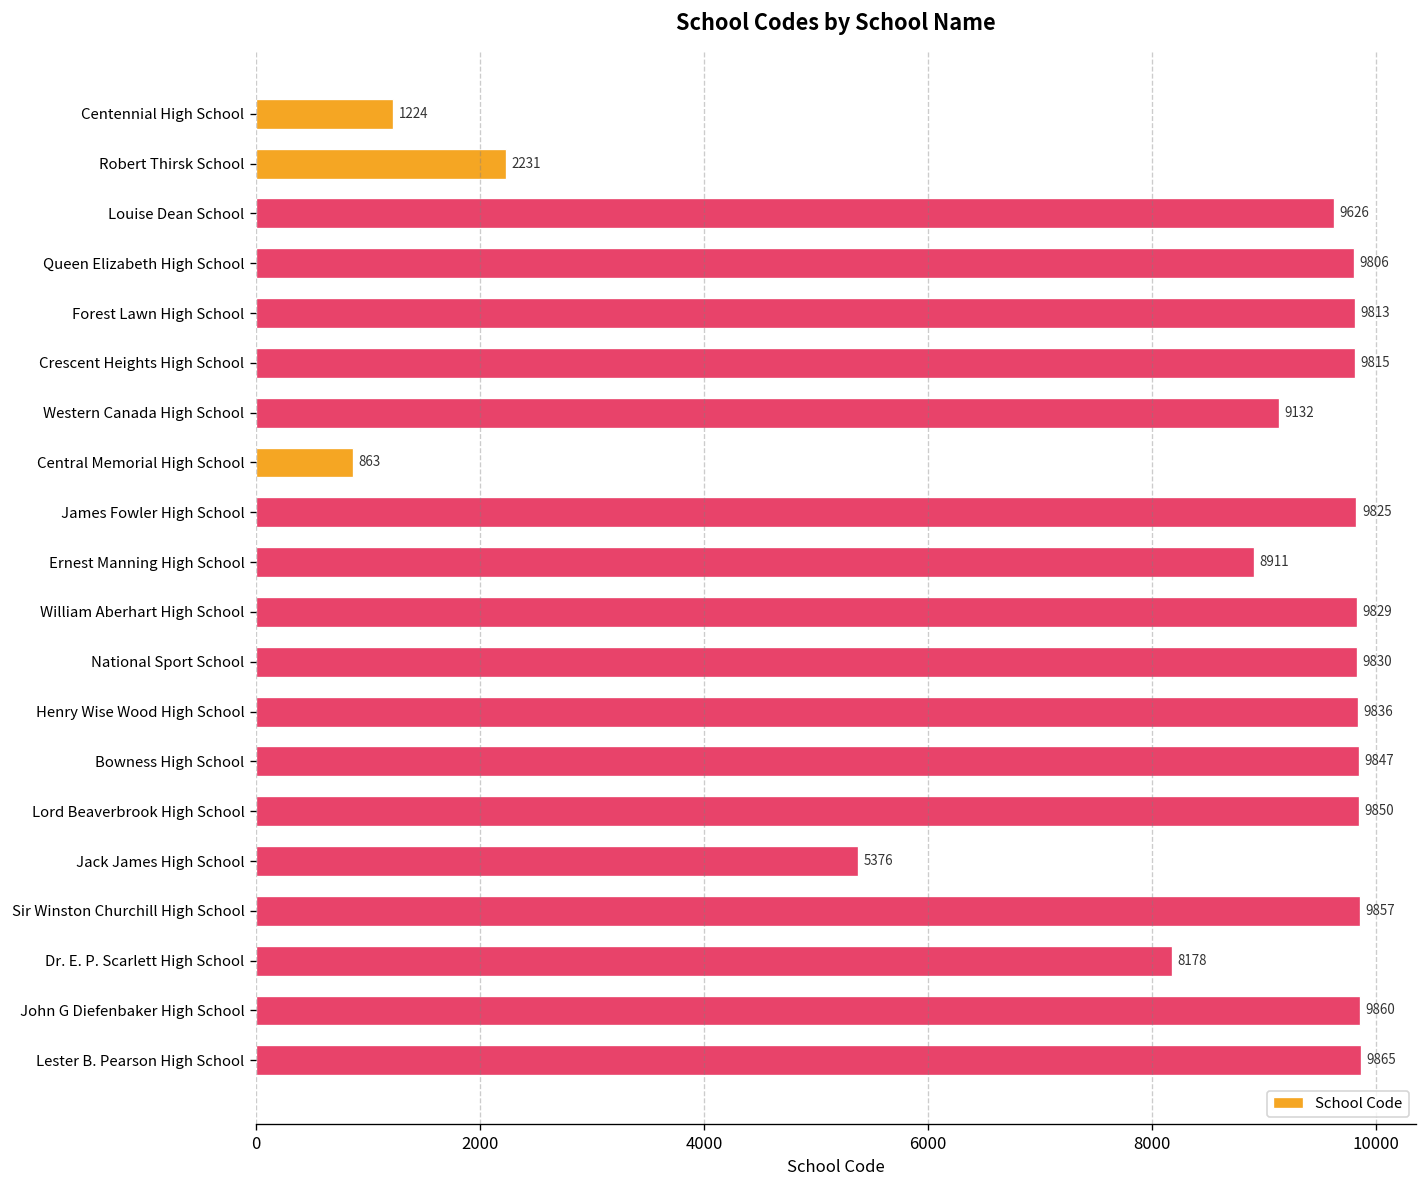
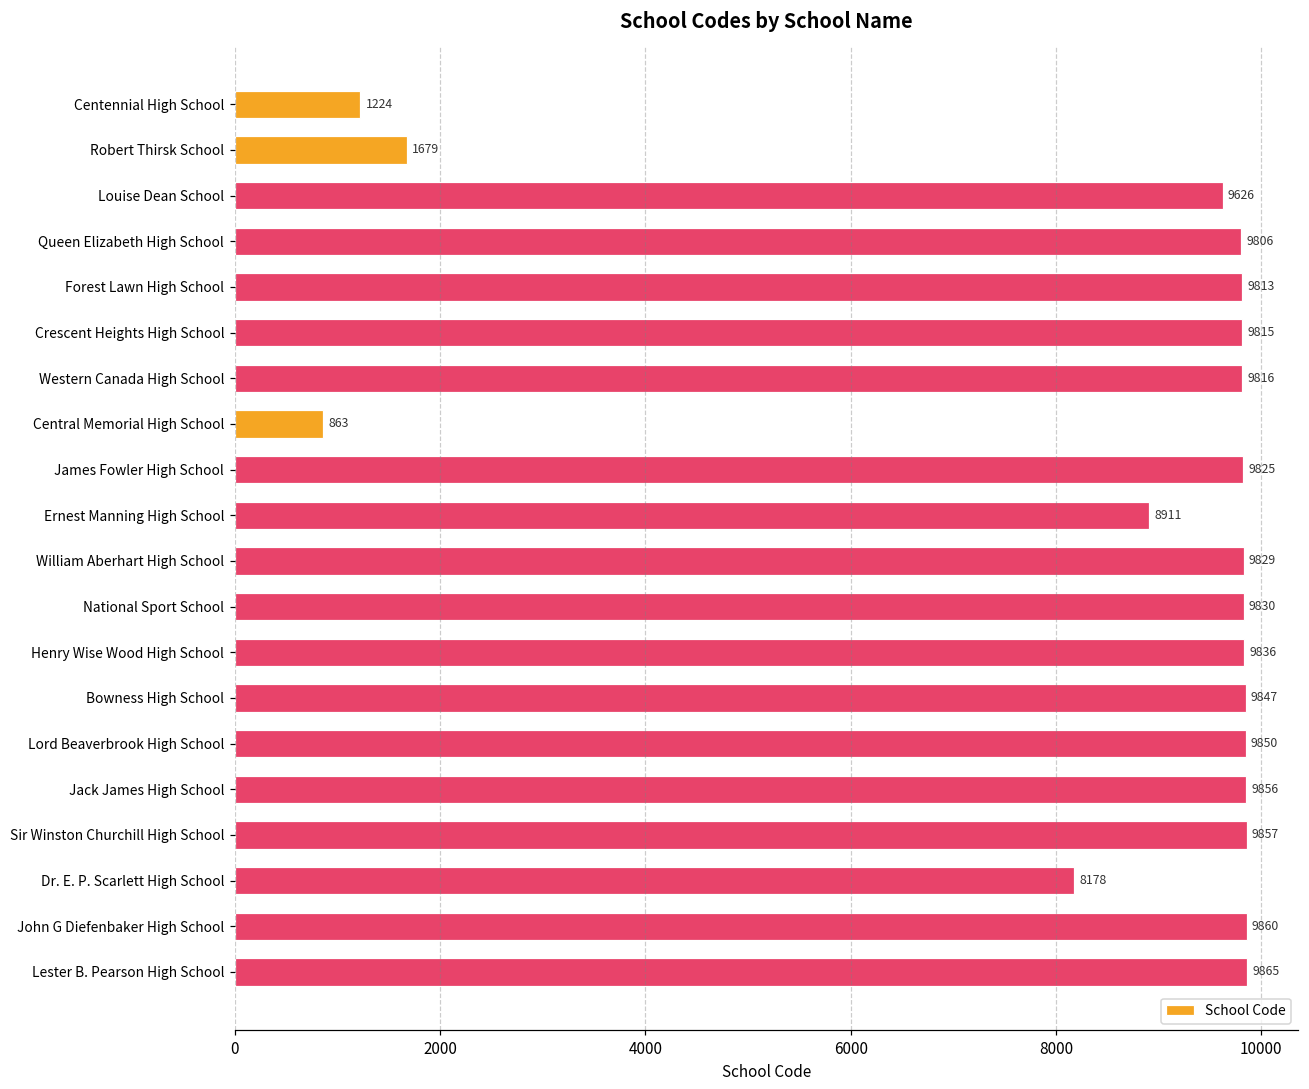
Robert Thirsk School: 2231 -> 1679
Western Canada High School: 9132 -> 9816
Jack James High School: 5376 -> 9856
